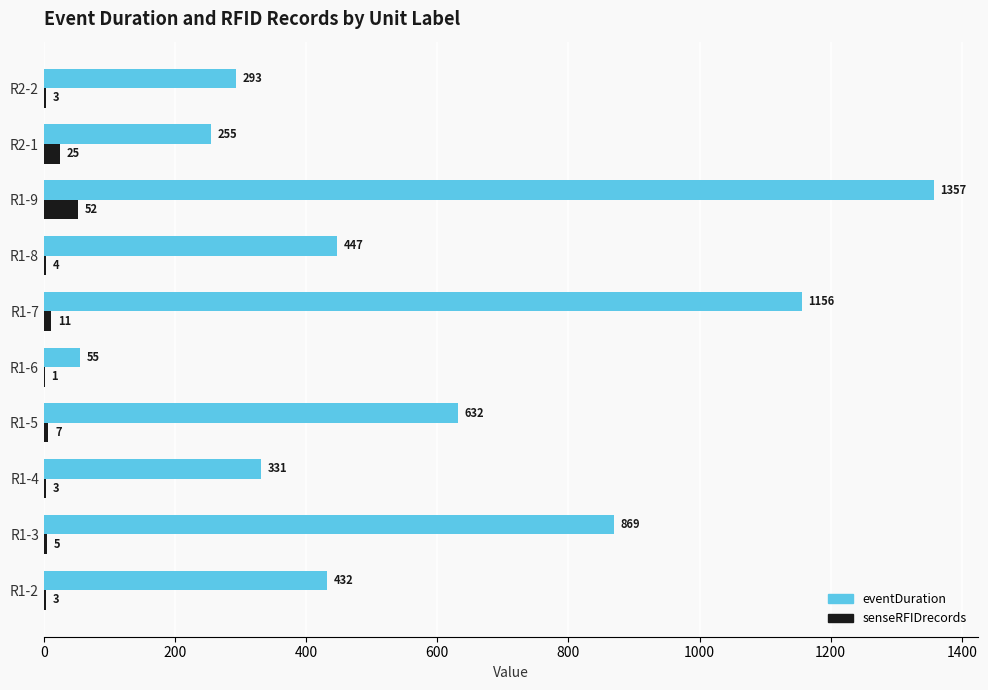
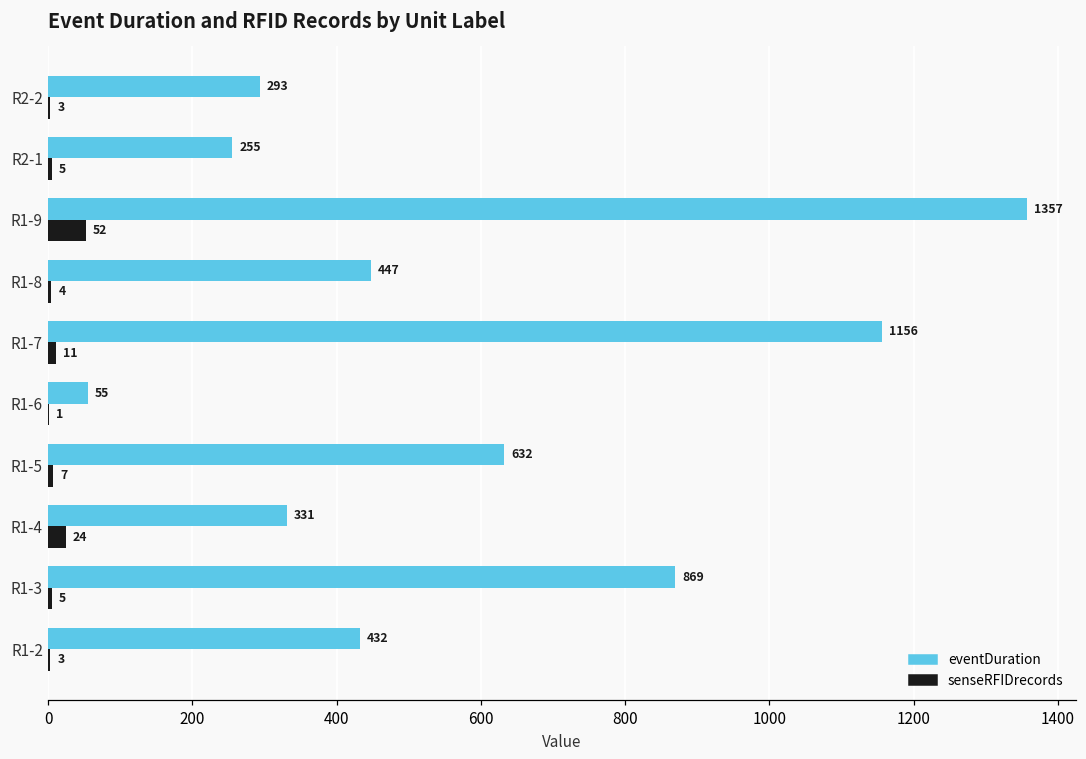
senseRFIDrecords, R2-1: 25 -> 5
senseRFIDrecords, R1-4: 3 -> 24
